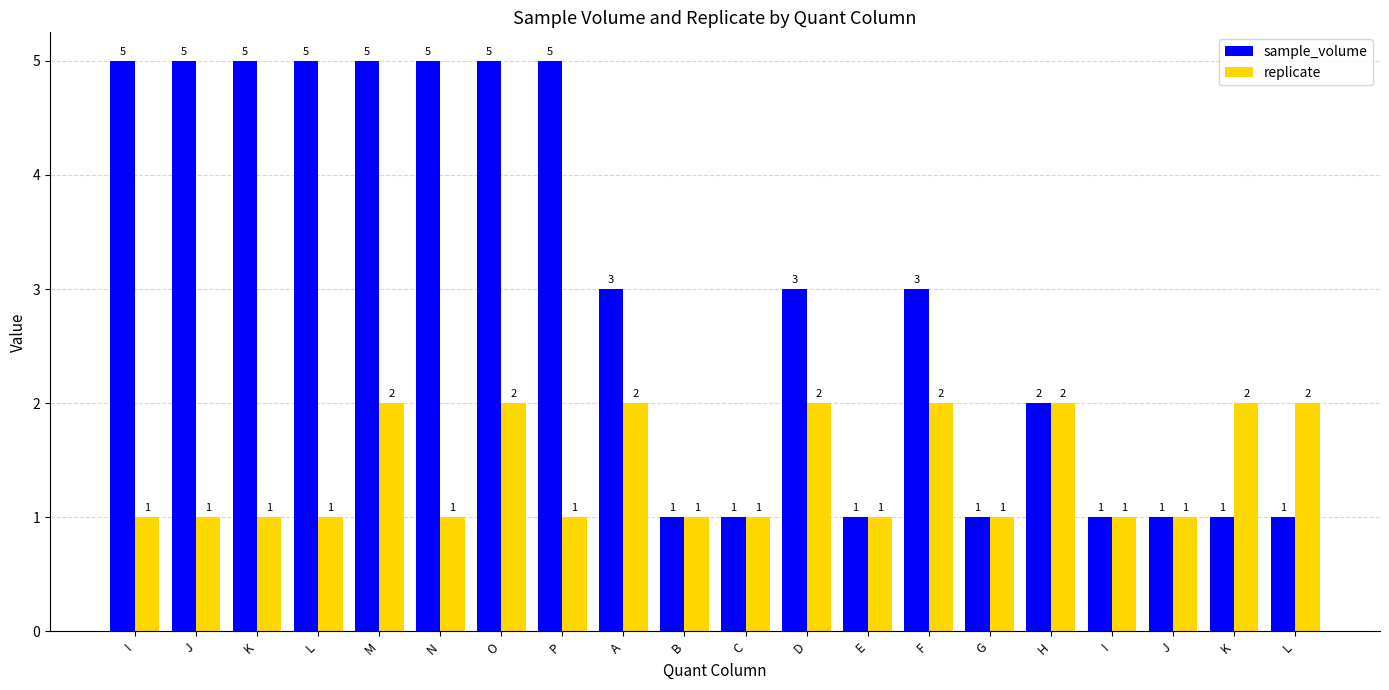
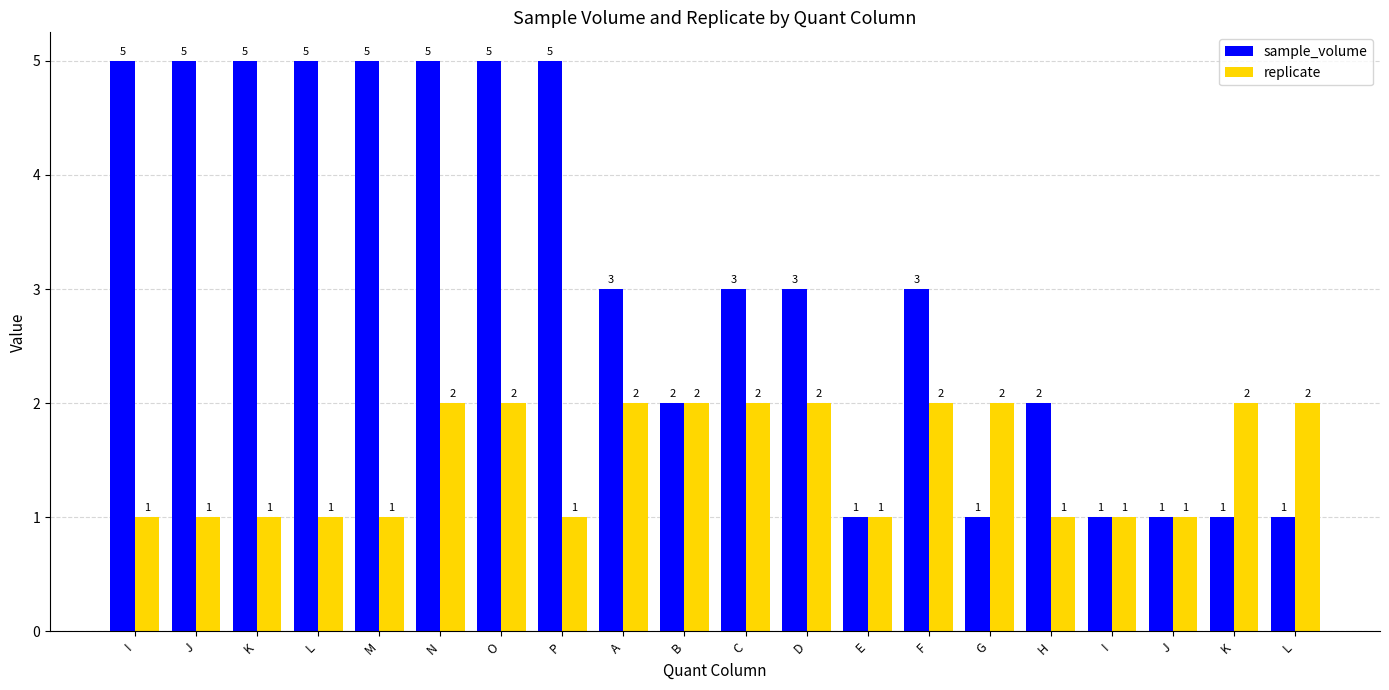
replicate, M: 2 -> 1
replicate, N: 1 -> 2
sample_volume, B: 1 -> 2
replicate, B: 1 -> 2
sample_volume, C: 1 -> 3
replicate, C: 1 -> 2
replicate, G: 1 -> 2
replicate, H: 2 -> 1
